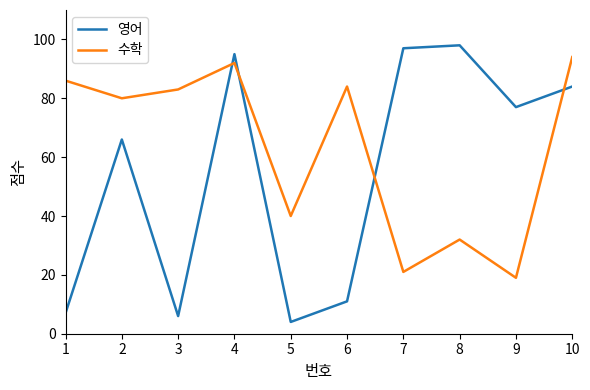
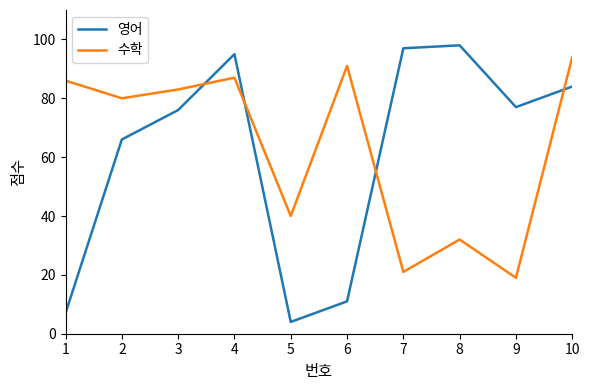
영어, 3: 6 -> 76
수학, 4: 92 -> 87
수학, 6: 84 -> 91
